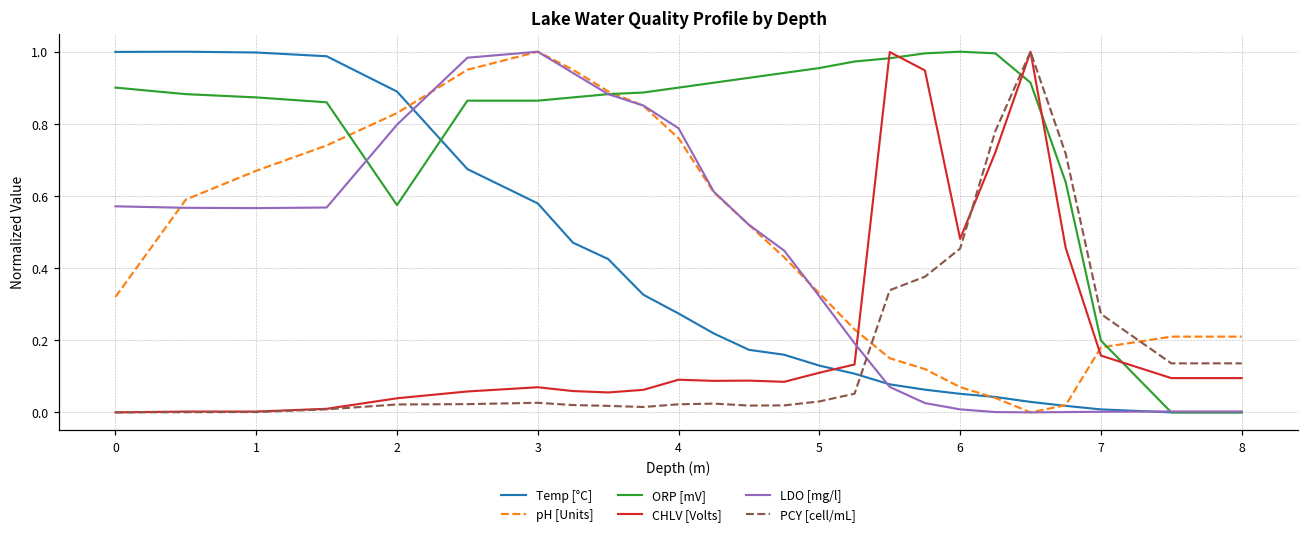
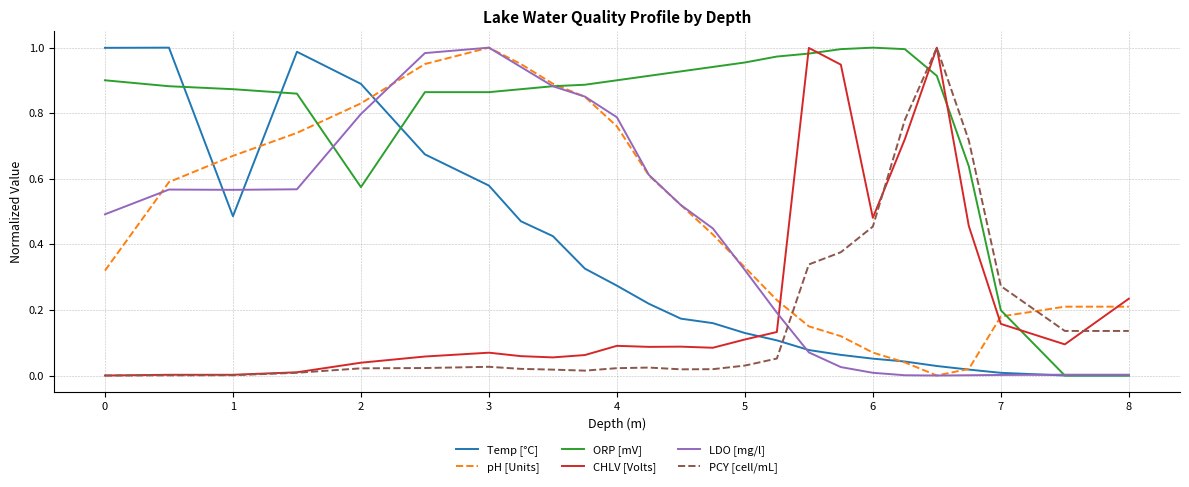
LDO [mg/l], 0: 0.57 -> 0.49
Temp [°C], 1: 1.00 -> 0.49
CHLV [Volts], 8: 0.10 -> 0.23
